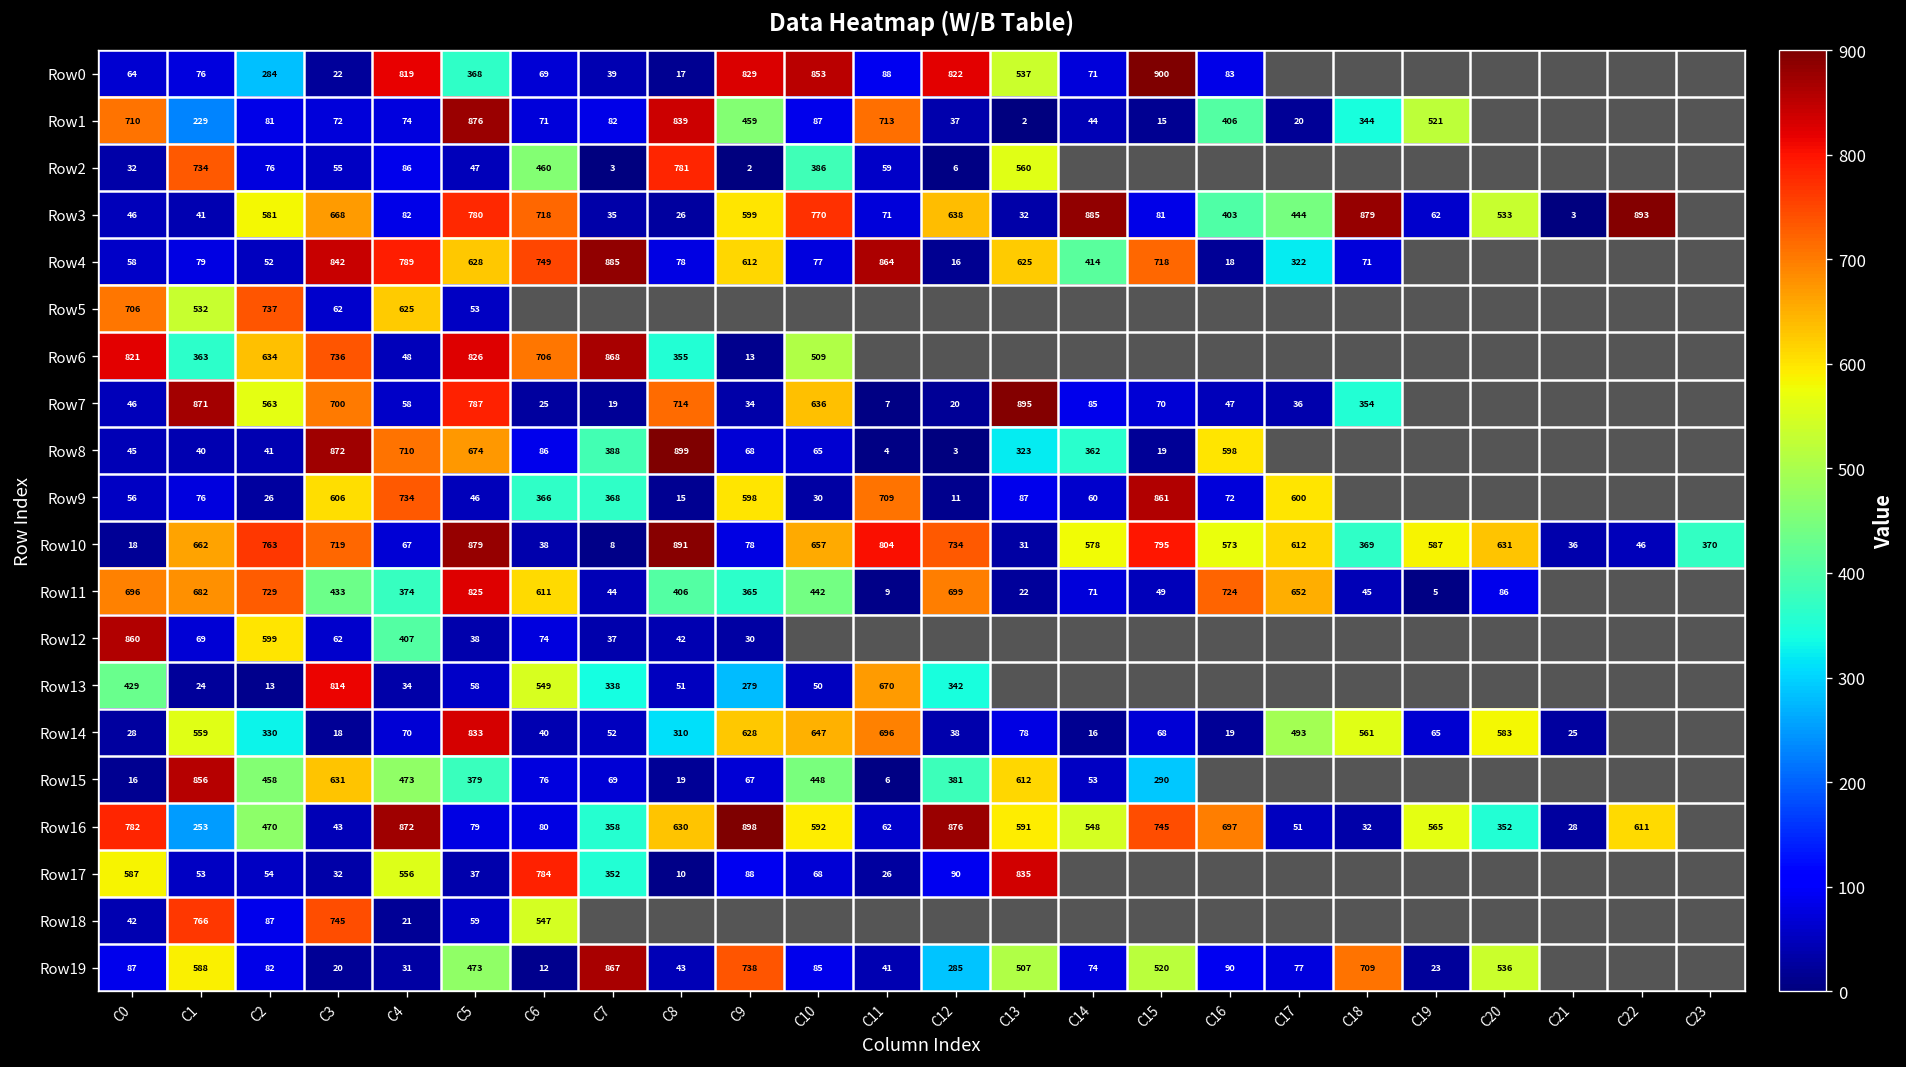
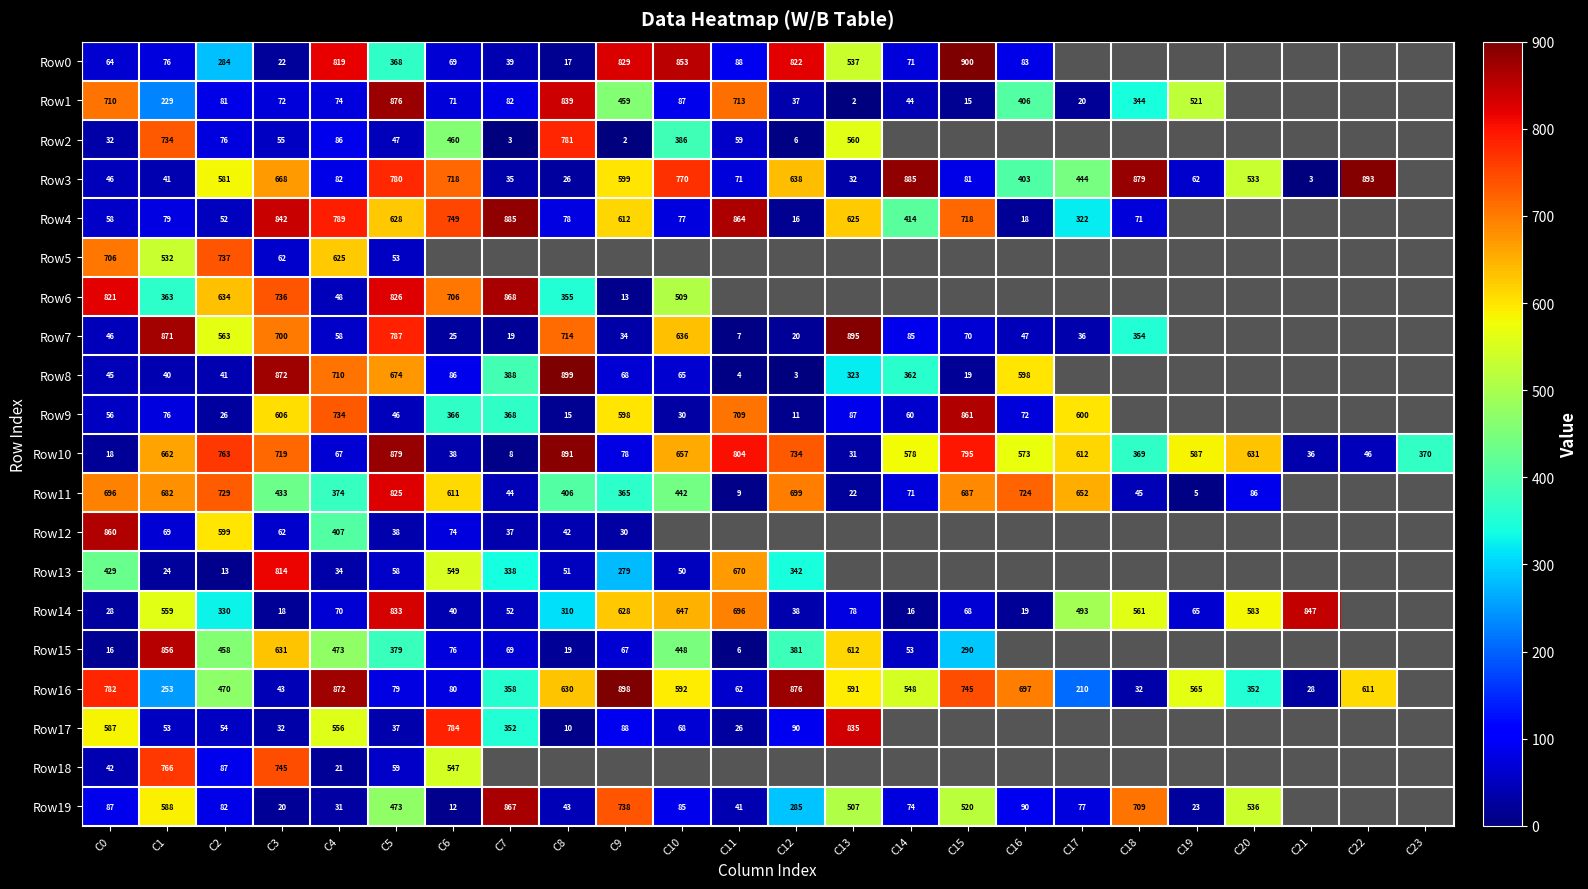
Row11, C15: 49 -> 687
Row14, C21: 25 -> 847
Row16, C17: 51 -> 210
